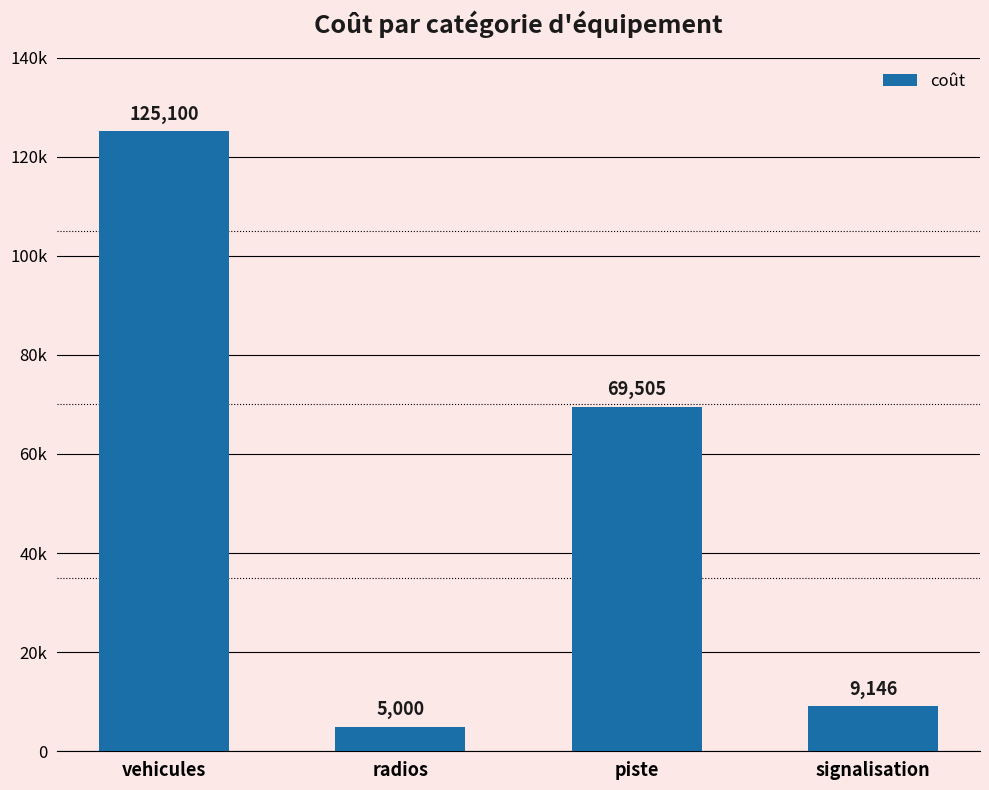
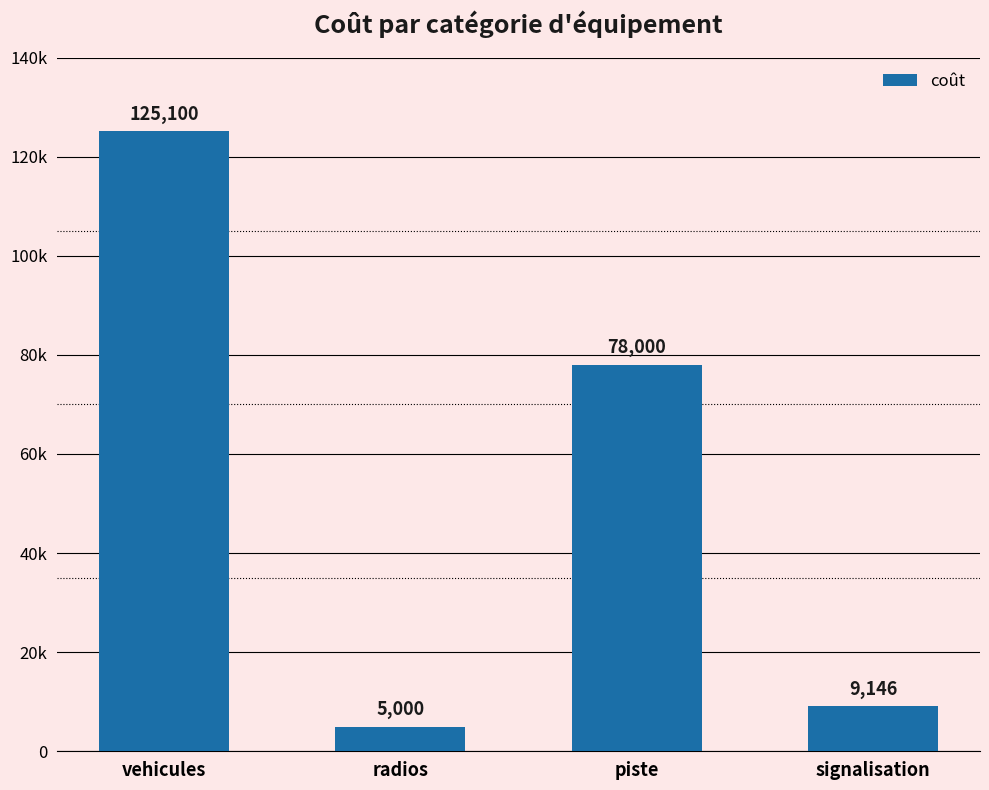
piste: 69,505 -> 78,000
